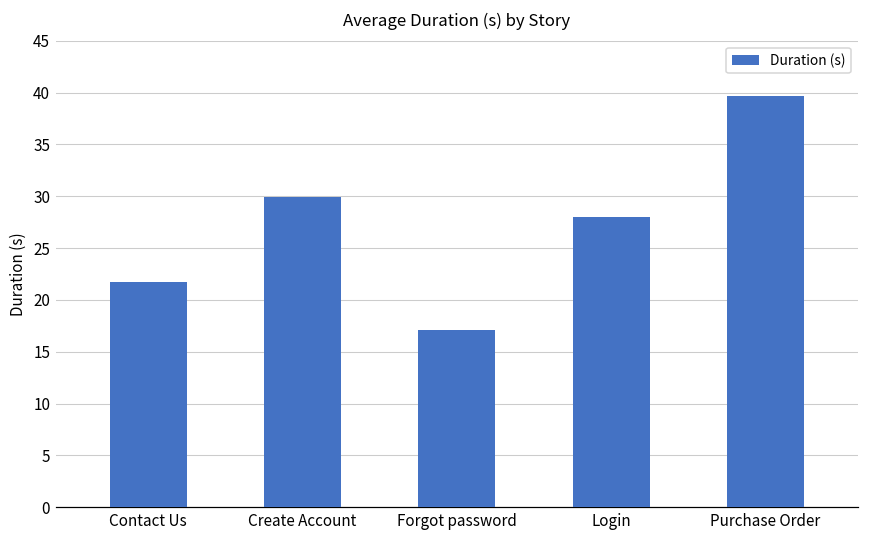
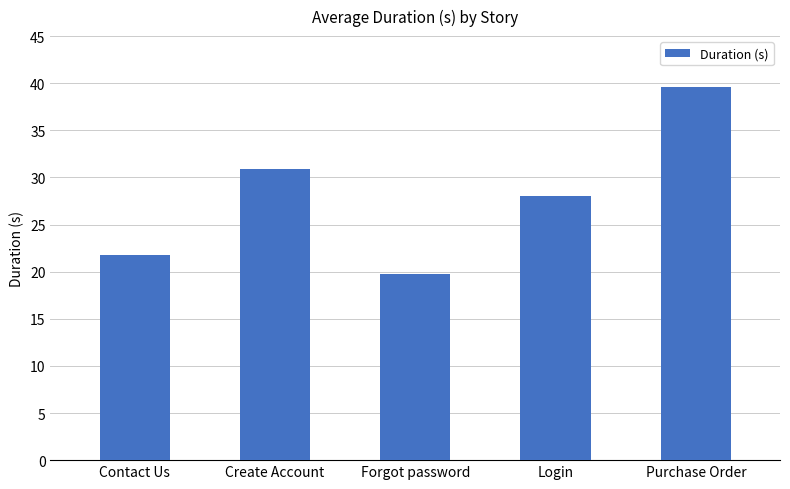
Create Account: 30 -> 31
Forgot password: 17 -> 20
